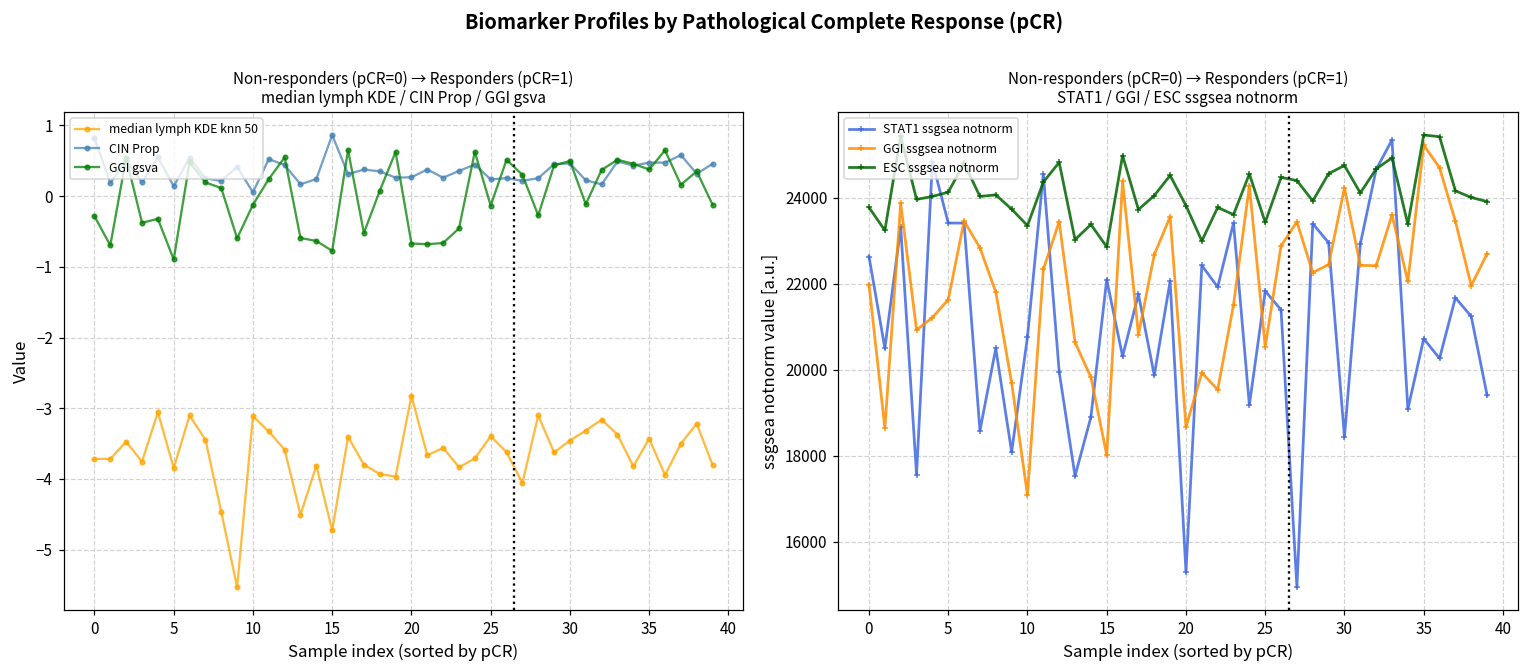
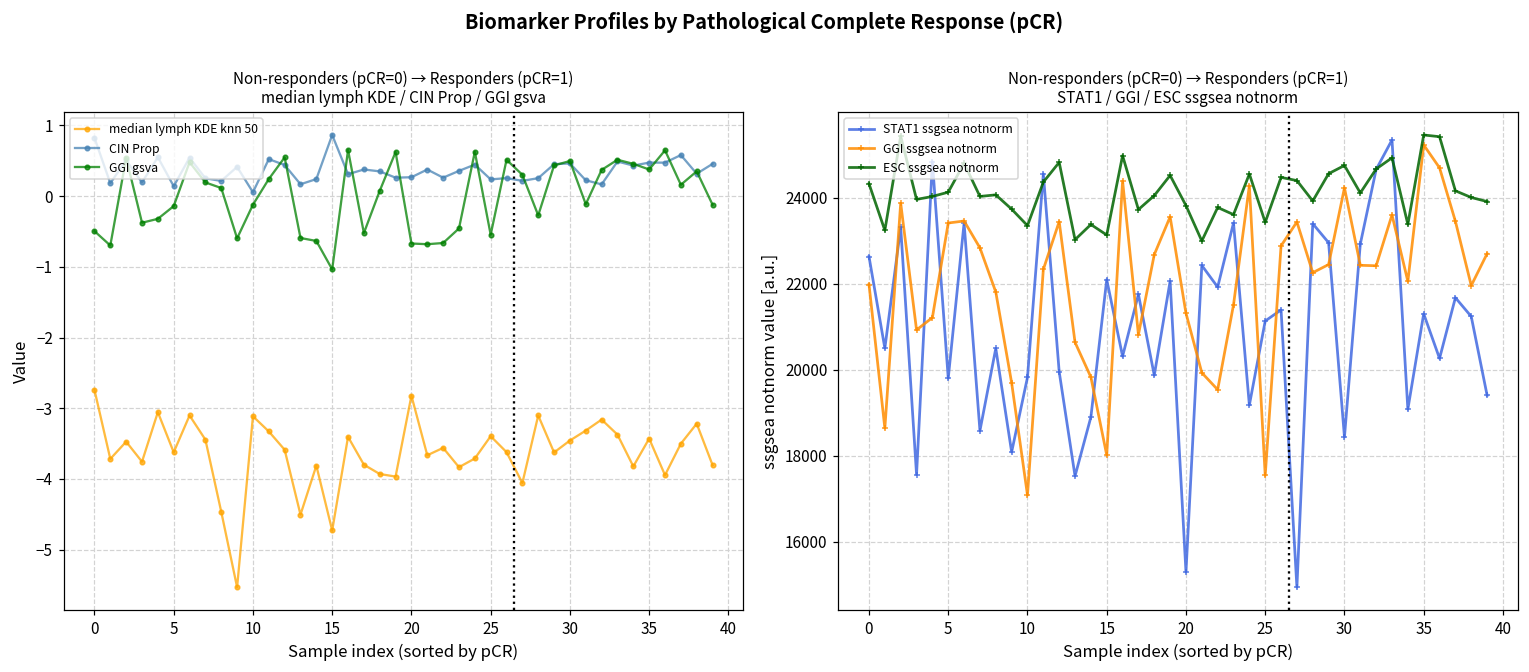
Non-responders (pCR=0) → Responders (pCR=1) median lymph KDE / CIN Prop / GGI gsva, median lymph KDE knn 50, 0: -3.7 -> -2.7
Non-responders (pCR=0) → Responders (pCR=1) median lymph KDE / CIN Prop / GGI gsva, GGI gsva, 0: -0.3 -> -0.5
Non-responders (pCR=0) → Responders (pCR=1) median lymph KDE / CIN Prop / GGI gsva, median lymph KDE knn 50, 5: -3.8 -> -3.6
Non-responders (pCR=0) → Responders (pCR=1) median lymph KDE / CIN Prop / GGI gsva, GGI gsva, 5: -0.9 -> -0.1
Non-responders (pCR=0) → Responders (pCR=1) median lymph KDE / CIN Prop / GGI gsva, GGI gsva, 15: -0.8 -> -1.0
Non-responders (pCR=0) → Responders (pCR=1) median lymph KDE / CIN Prop / GGI gsva, GGI gsva, 25: -0.1 -> -0.5
Non-responders (pCR=0) → Responders (pCR=1) STAT1 / GGI / ESC ssgsea notnorm, ESC ssgsea notnorm, 0: 23800 -> 24300
Non-responders (pCR=0) → Responders (pCR=1) STAT1 / GGI / ESC ssgsea notnorm, STAT1 ssgsea notnorm, 5: 23400 -> 19800
Non-responders (pCR=0) → Responders (pCR=1) STAT1 / GGI / ESC ssgsea notnorm, GGI ssgsea notnorm, 5: 21600 -> 23400
Non-responders (pCR=0) → Responders (pCR=1) STAT1 / GGI / ESC ssgsea notnorm, STAT1 ssgsea notnorm, 10: 20800 -> 19800
Non-responders (pCR=0) → Responders (pCR=1) STAT1 / GGI / ESC ssgsea notnorm, ESC ssgsea notnorm, 15: 22900 -> 23100
Non-responders (pCR=0) → Responders (pCR=1) STAT1 / GGI / ESC ssgsea notnorm, GGI ssgsea notnorm, 20: 18700 -> 21300
Non-responders (pCR=0) → Responders (pCR=1) STAT1 / GGI / ESC ssgsea notnorm, STAT1 ssgsea notnorm, 25: 21800 -> 21100
Non-responders (pCR=0) → Responders (pCR=1) STAT1 / GGI / ESC ssgsea notnorm, GGI ssgsea notnorm, 25: 20500 -> 17500
Non-responders (pCR=0) → Responders (pCR=1) STAT1 / GGI / ESC ssgsea notnorm, STAT1 ssgsea notnorm, 35: 20700 -> 21300
